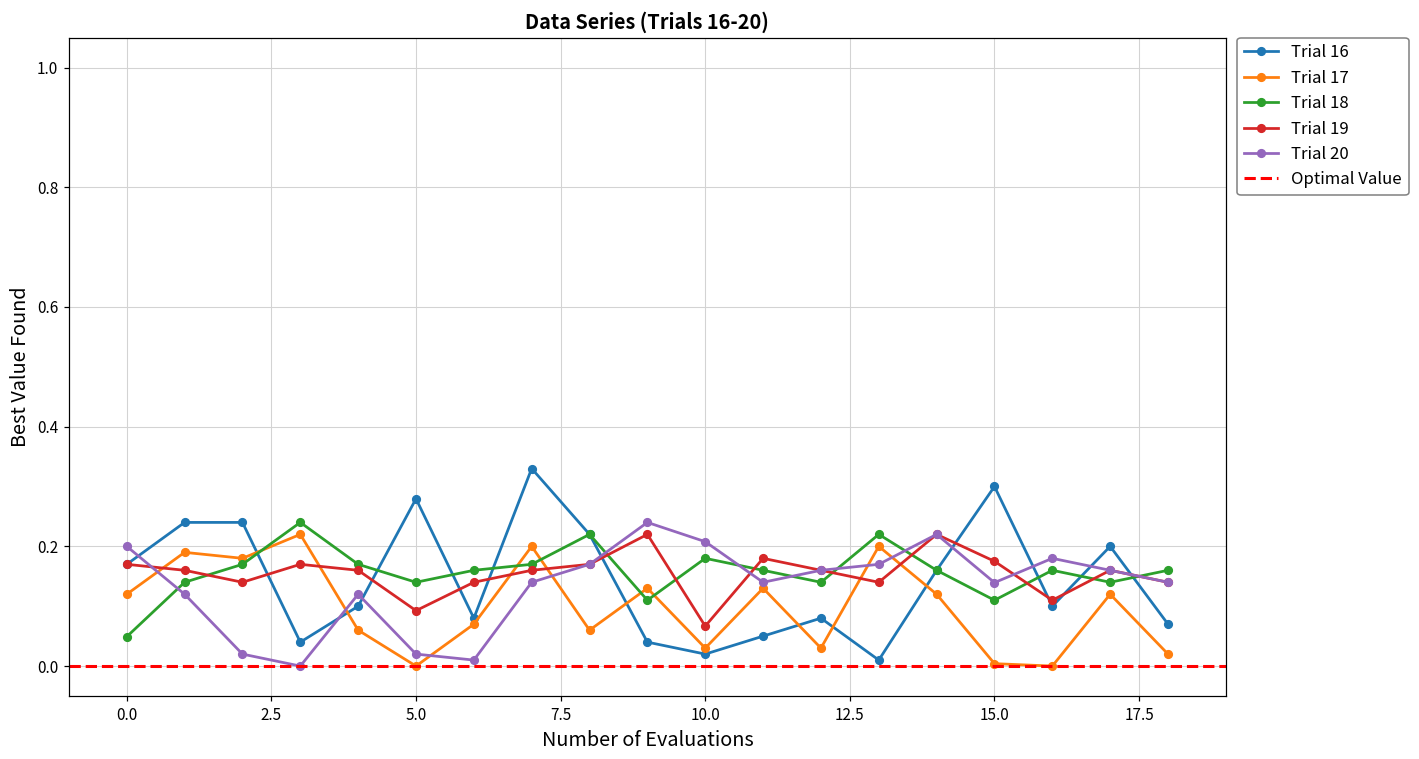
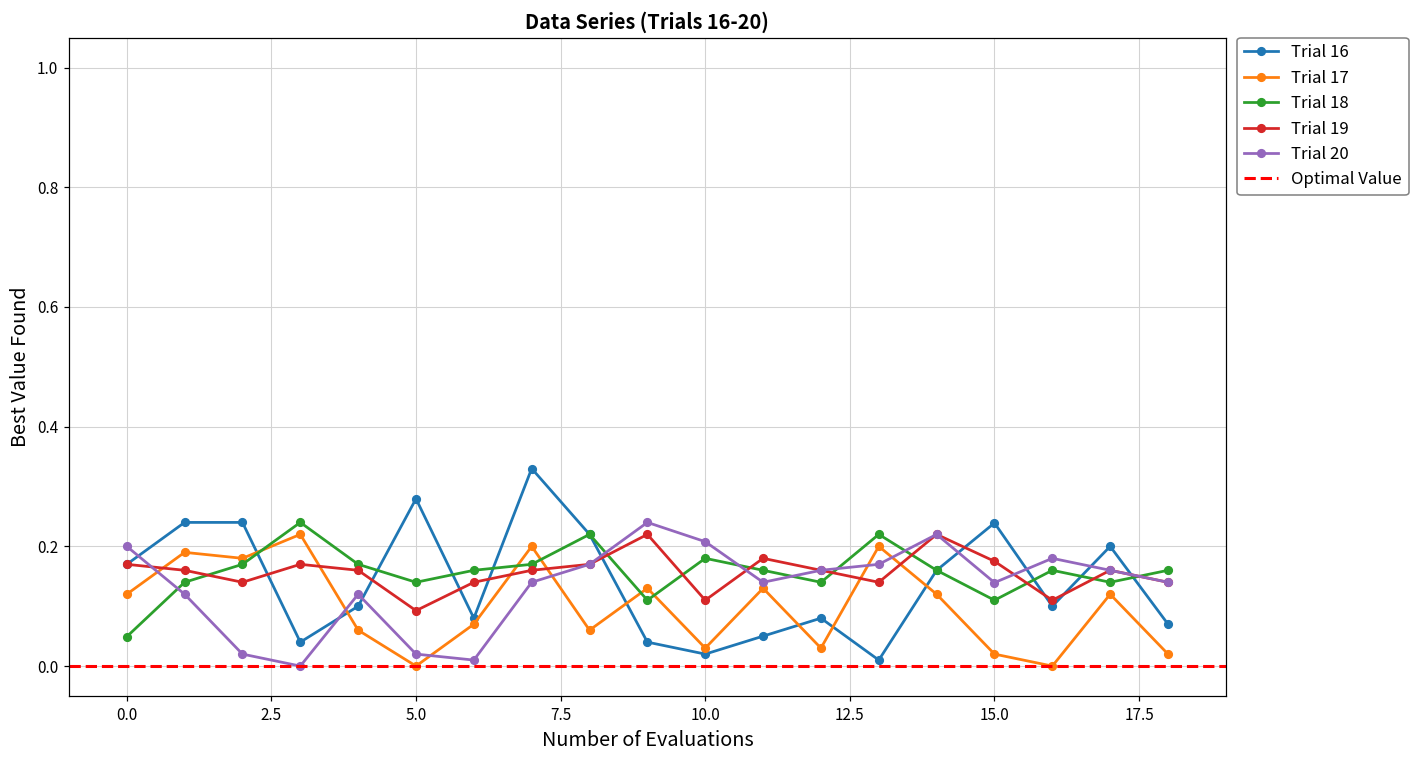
Trial 19, 10.0: 0.07 -> 0.11
Trial 16, 15.0: 0.30 -> 0.24
Trial 17, 15.0: 0.00 -> 0.02
